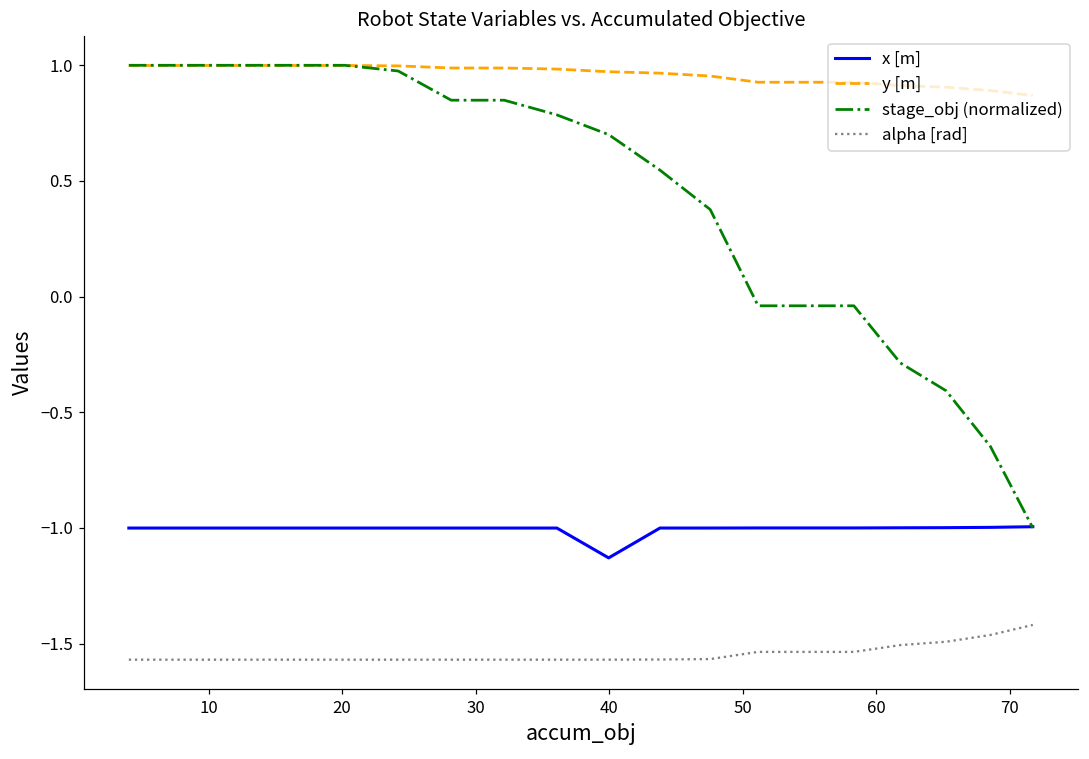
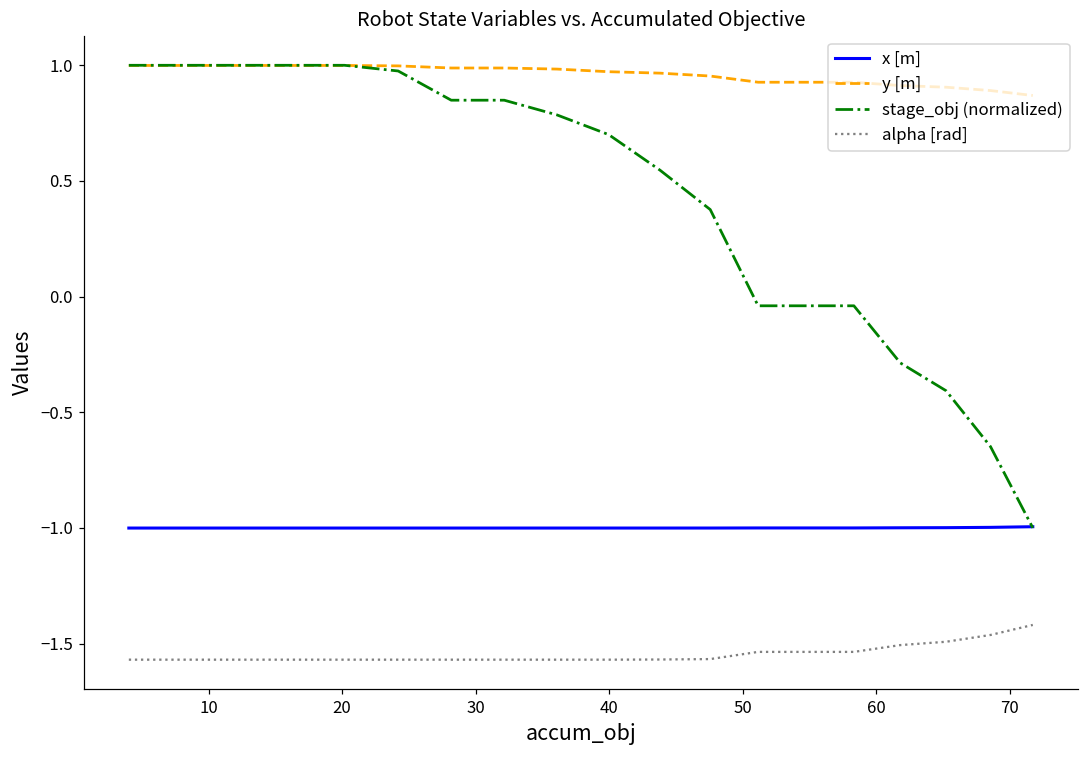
x [m], 40: -1.13 -> -1.00
